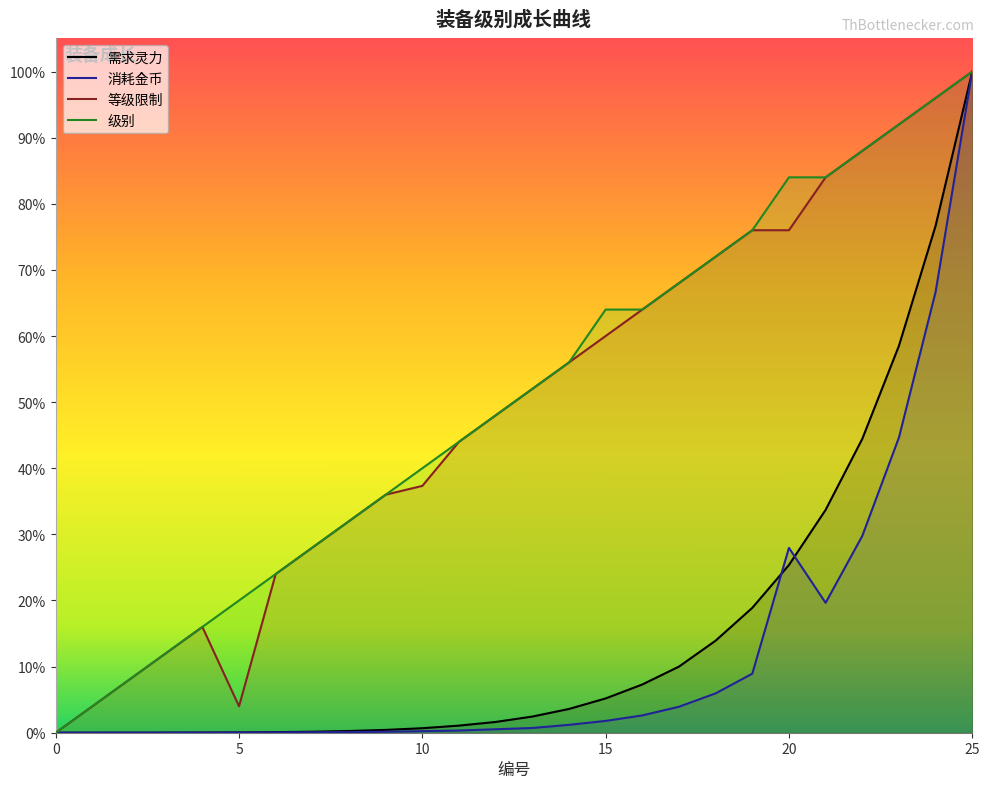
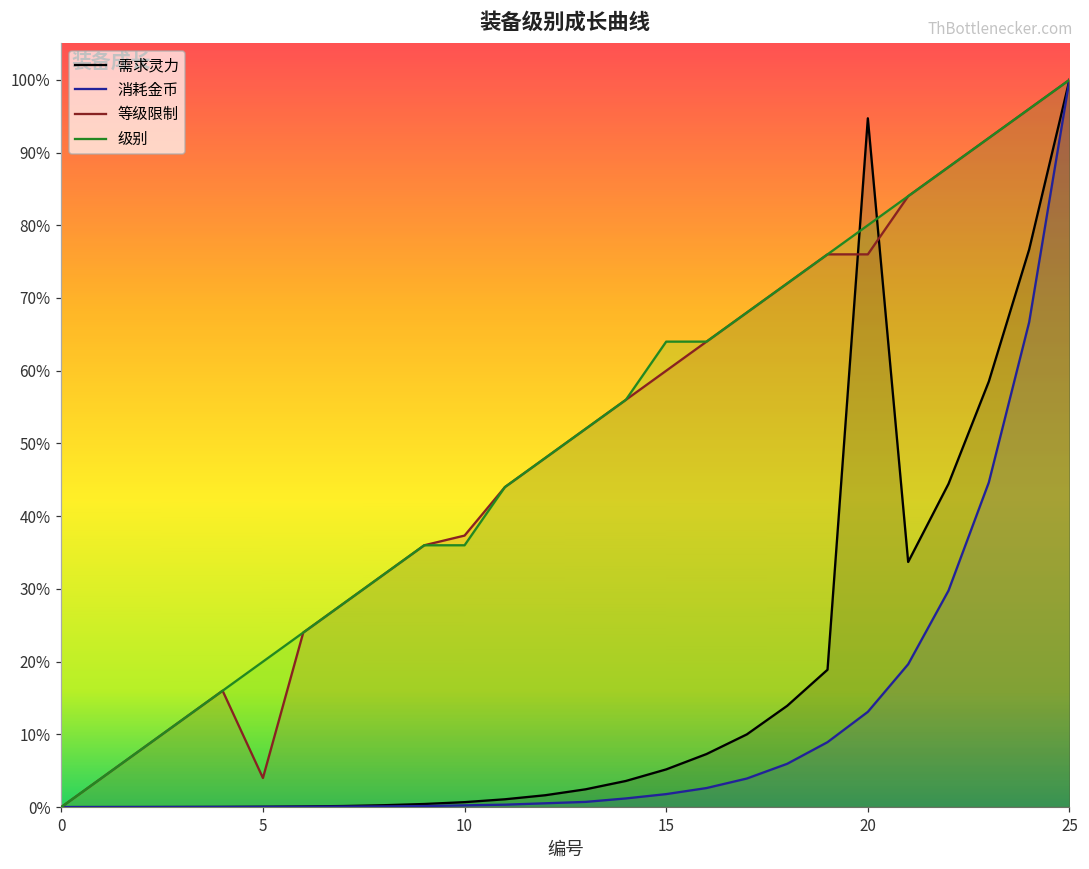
级别, 10: 40% -> 36%
需求灵力, 20: 25% -> 95%
消耗金币, 20: 28% -> 13%
级别, 20: 84% -> 80%
